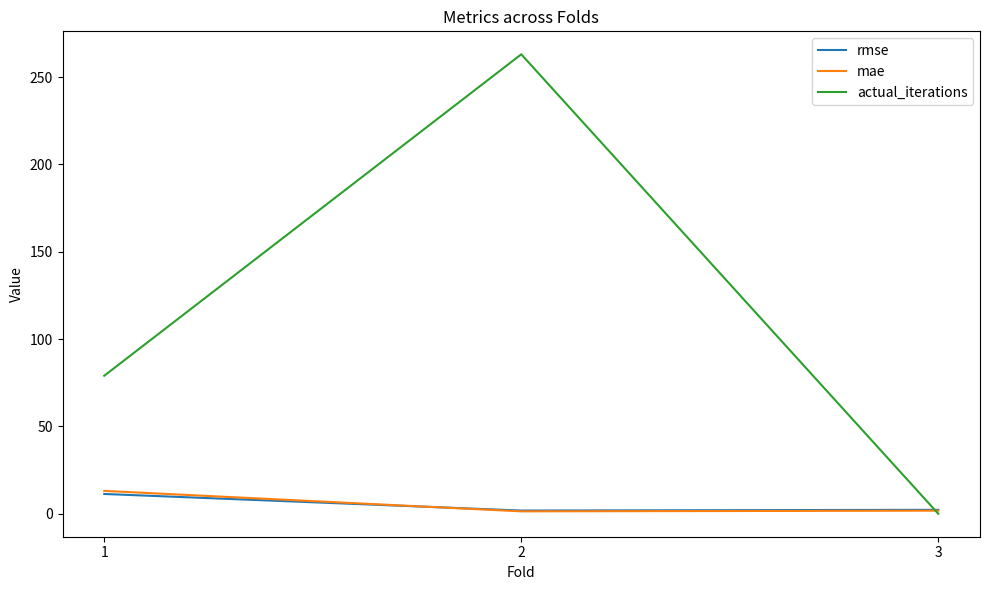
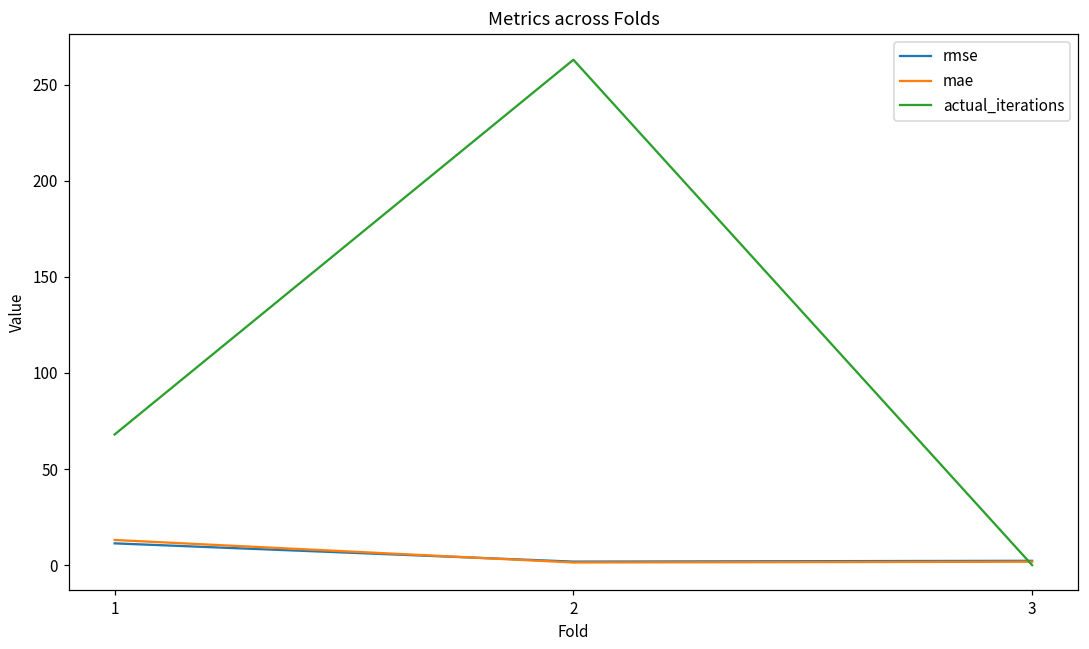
actual_iterations, 1: 79 -> 68
